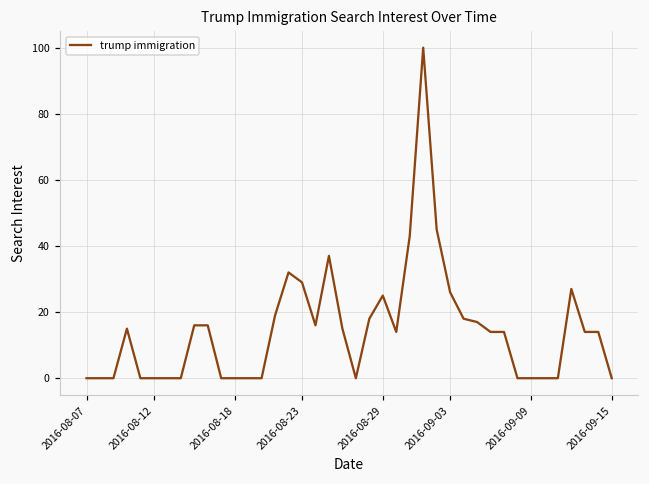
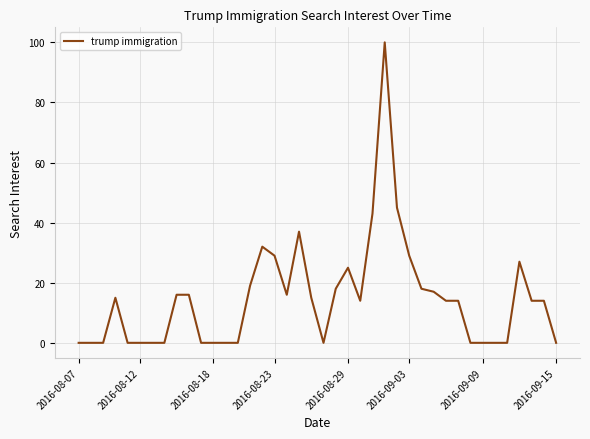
2016-09-03: 26 -> 29
